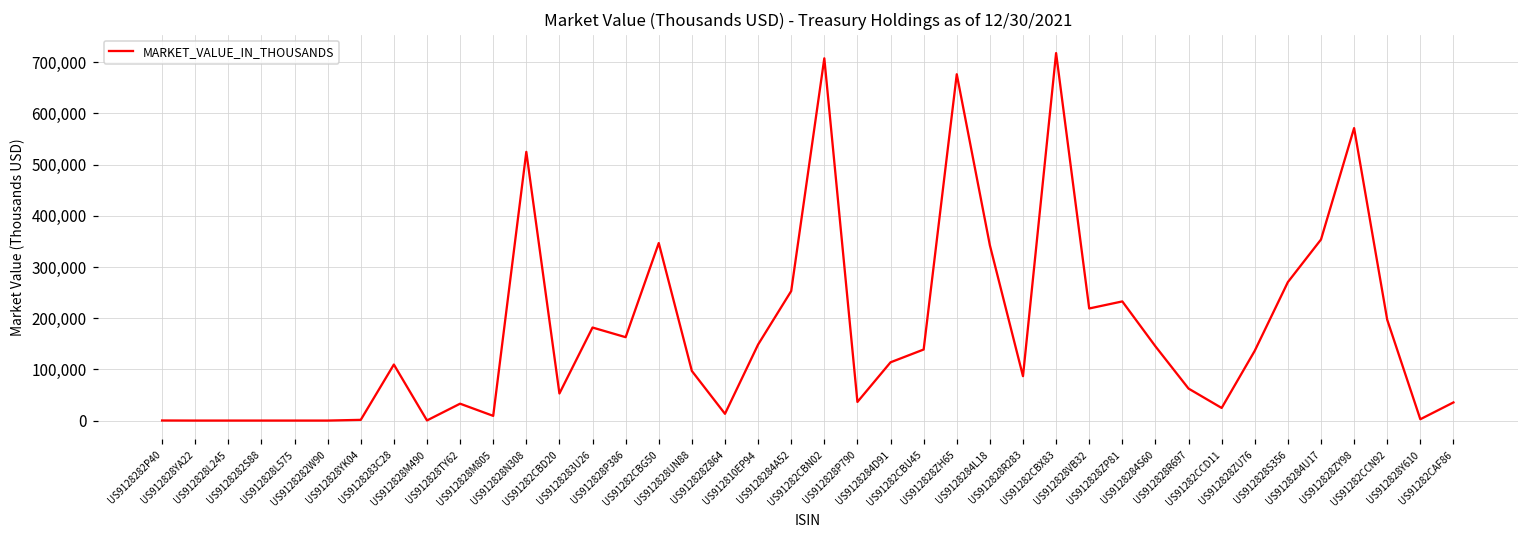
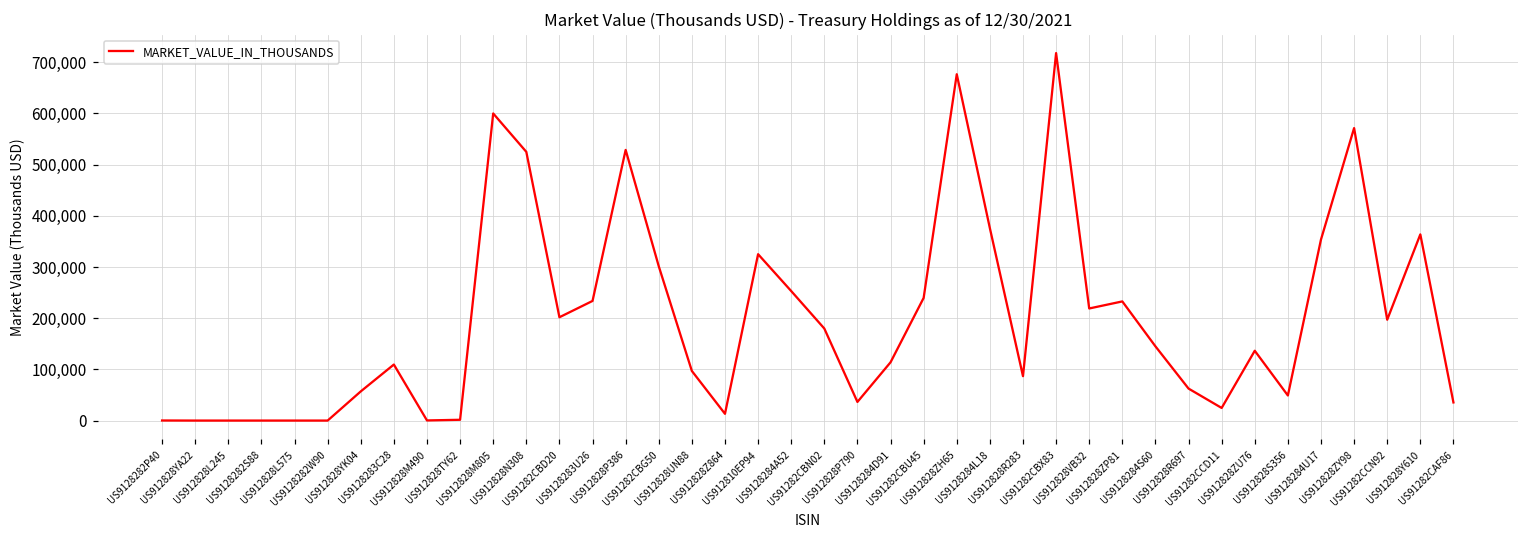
US912828YK04: 0 -> 60,000
US912828TY62: 30,000 -> 0
US912828M805: 10,000 -> 600,000
US91282CBD20: 50,000 -> 200,000
US9128283U26: 180,000 -> 230,000
US912828P386: 160,000 -> 530,000
US91282CBG50: 350,000 -> 300,000
US912810EP94: 150,000 -> 330,000
US91282CBN02: 710,000 -> 180,000
US91282CBU45: 140,000 -> 240,000
US9128284L18: 340,000 -> 380,000
US912828S356: 270,000 -> 50,000
US912828Y610: 0 -> 360,000
